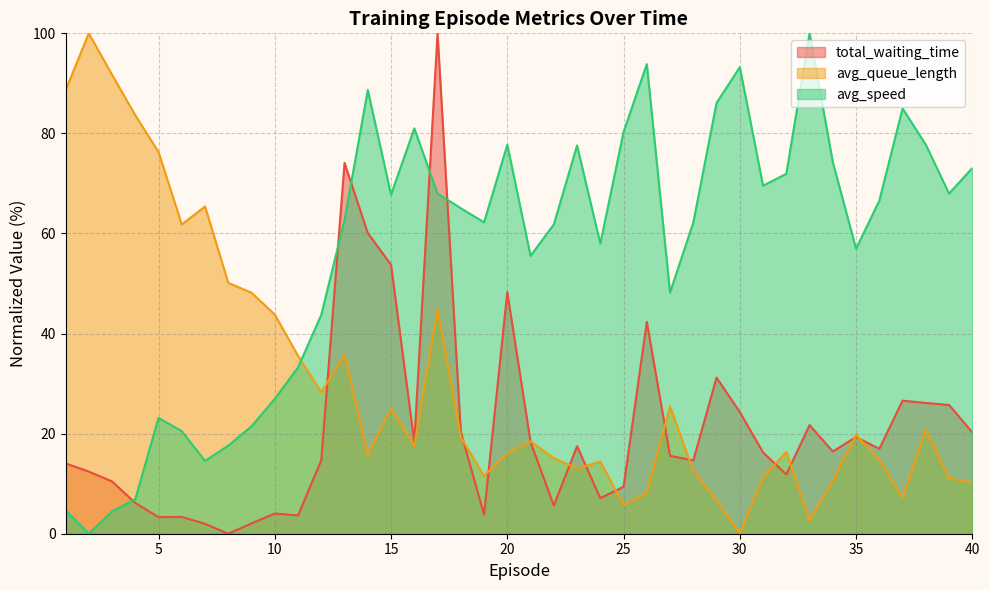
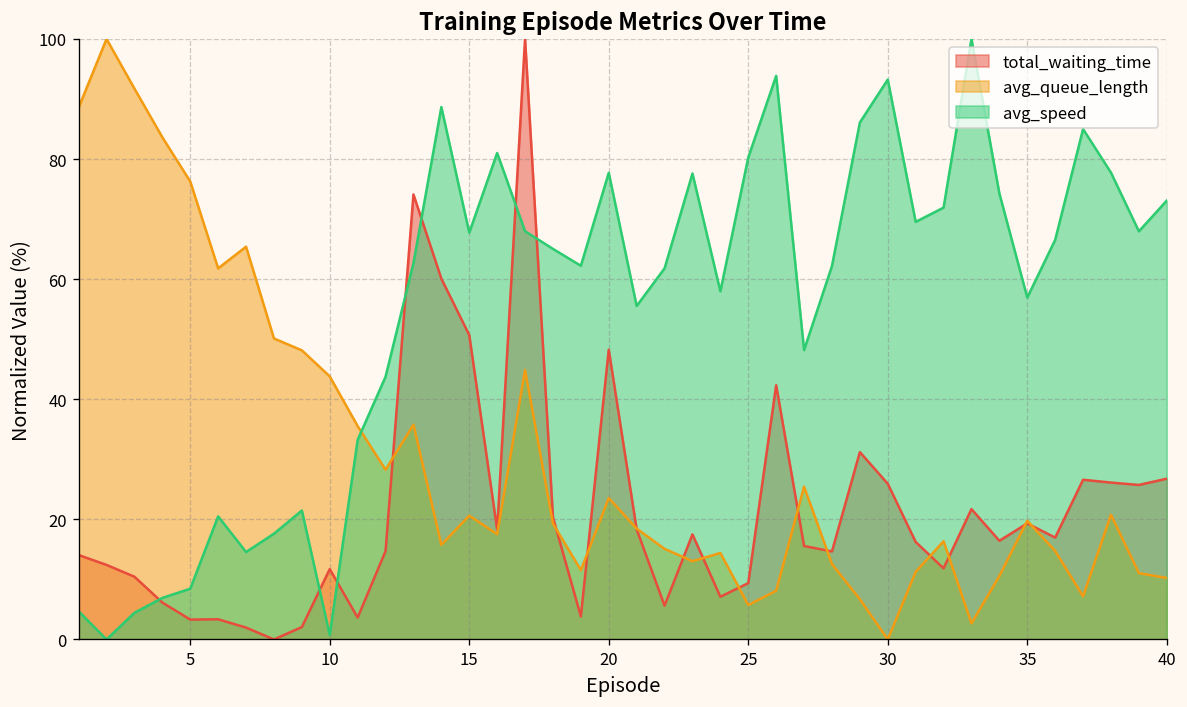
avg_speed, 5: 23 -> 8
total_waiting_time, 10: 4 -> 12
avg_speed, 10: 27 -> 1
total_waiting_time, 15: 54 -> 51
avg_queue_length, 15: 25 -> 21
avg_queue_length, 20: 16 -> 24
total_waiting_time, 30: 24 -> 26
total_waiting_time, 40: 20 -> 27
